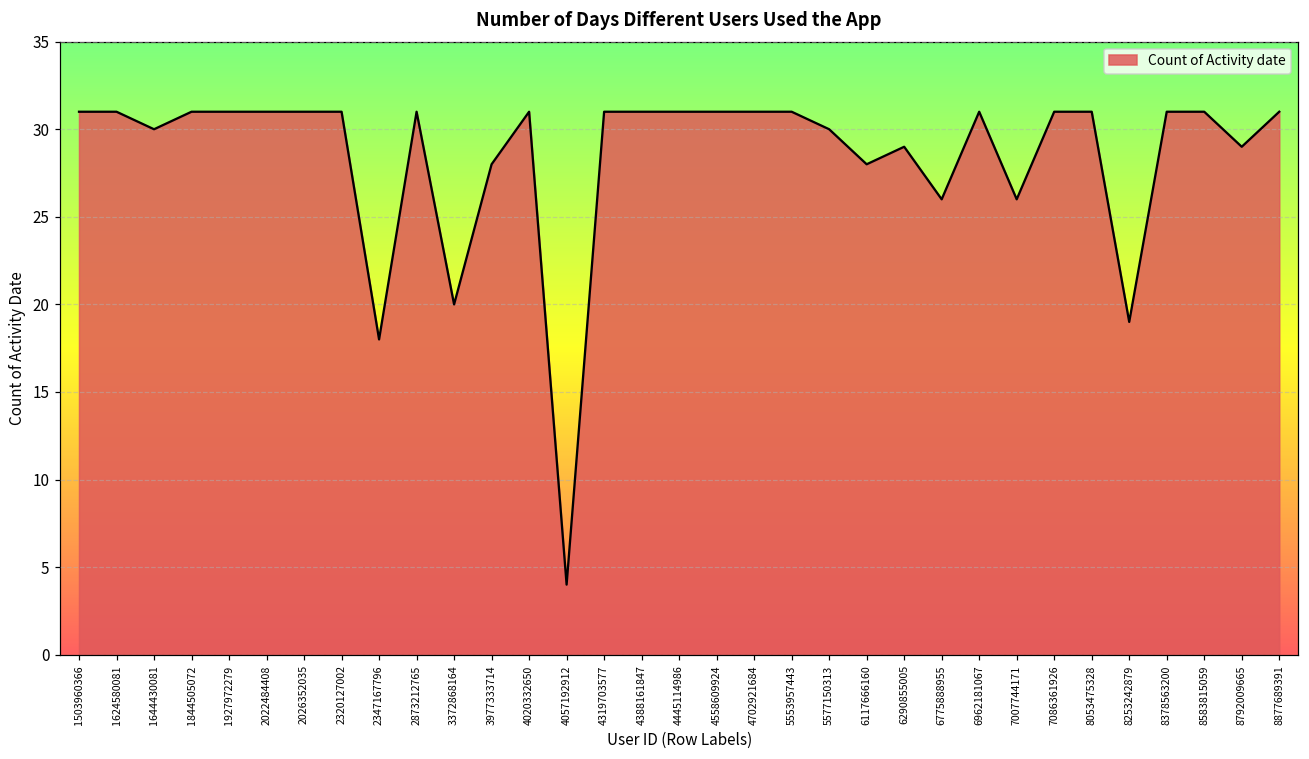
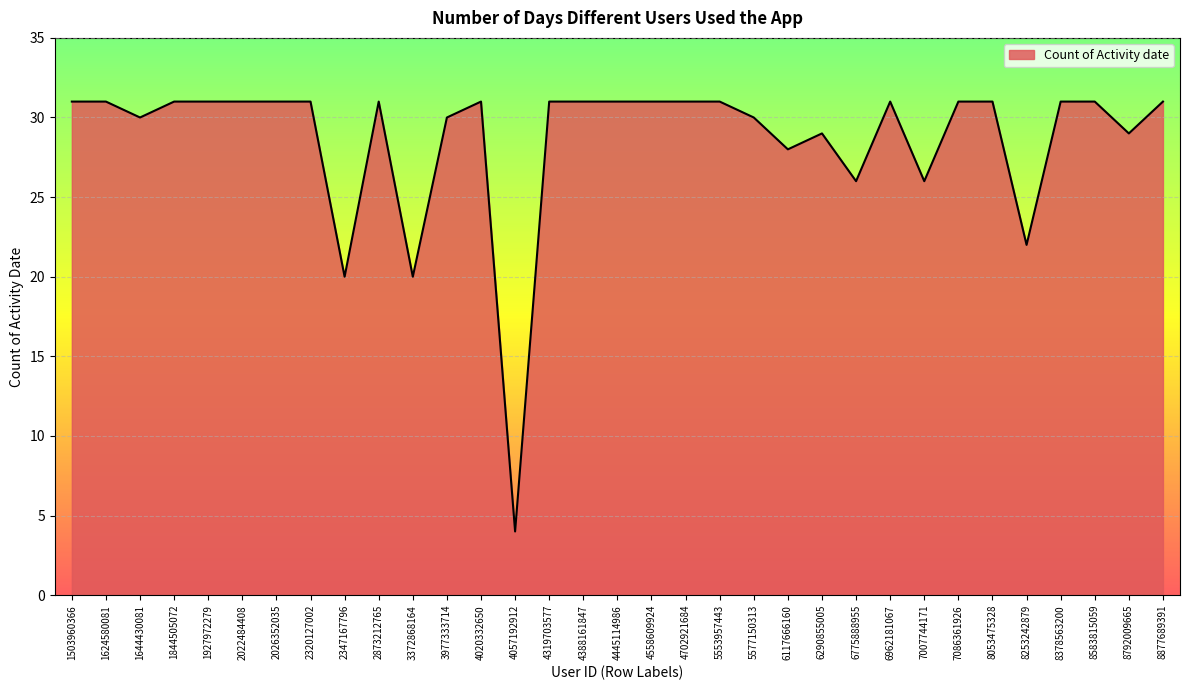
2347167796: 18 -> 20
3977333714: 28 -> 30
8253242879: 19 -> 22
